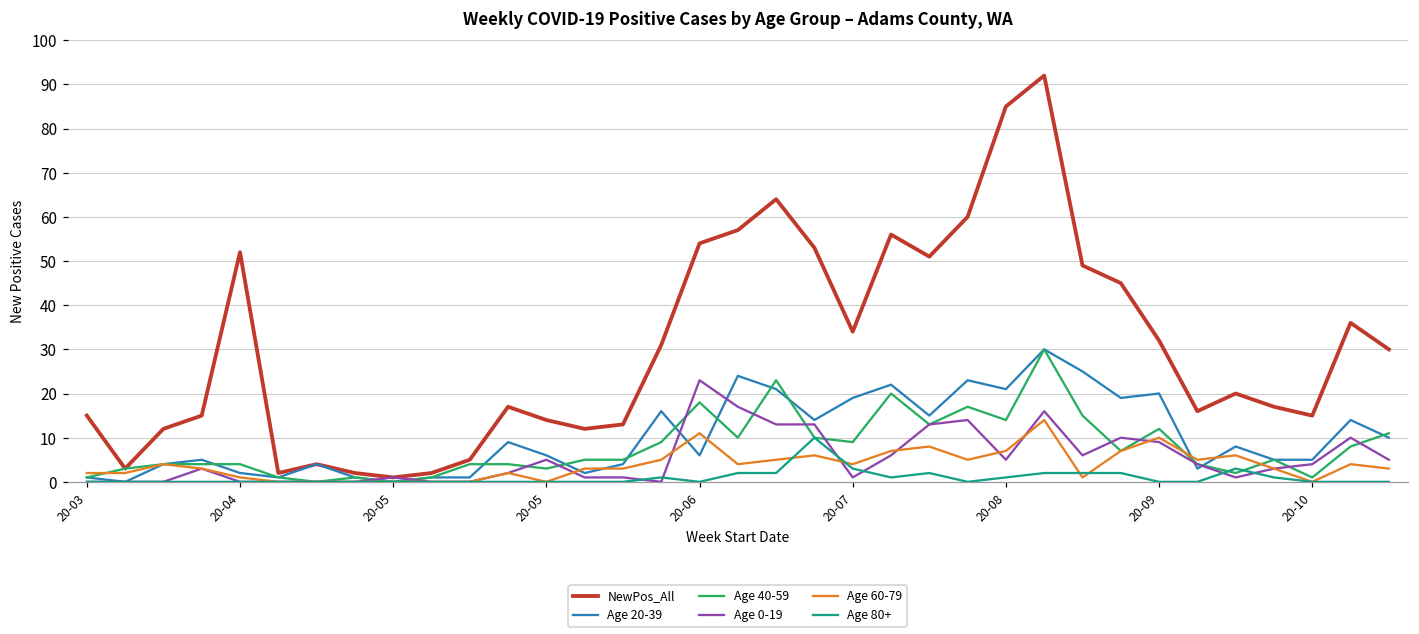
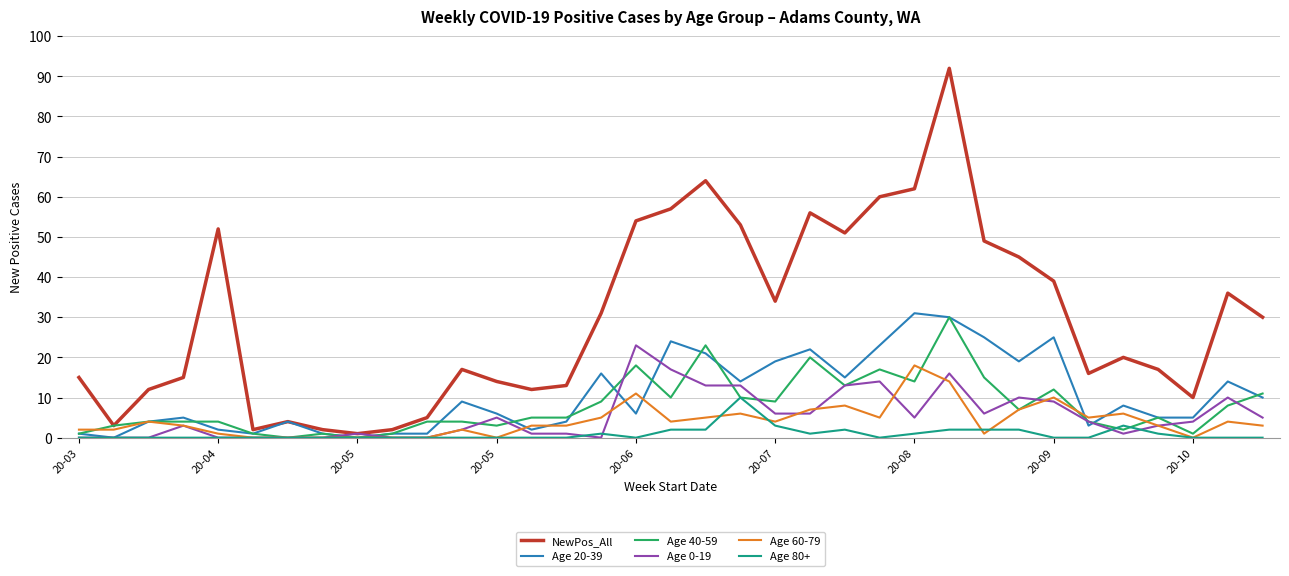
Age 0-19, 20-07: 1 -> 6
NewPos_All, 20-08: 85 -> 62
Age 20-39, 20-08: 21 -> 31
Age 60-79, 20-08: 7 -> 18
NewPos_All, 20-09: 32 -> 39
Age 20-39, 20-09: 20 -> 25
NewPos_All, 20-10: 15 -> 10
